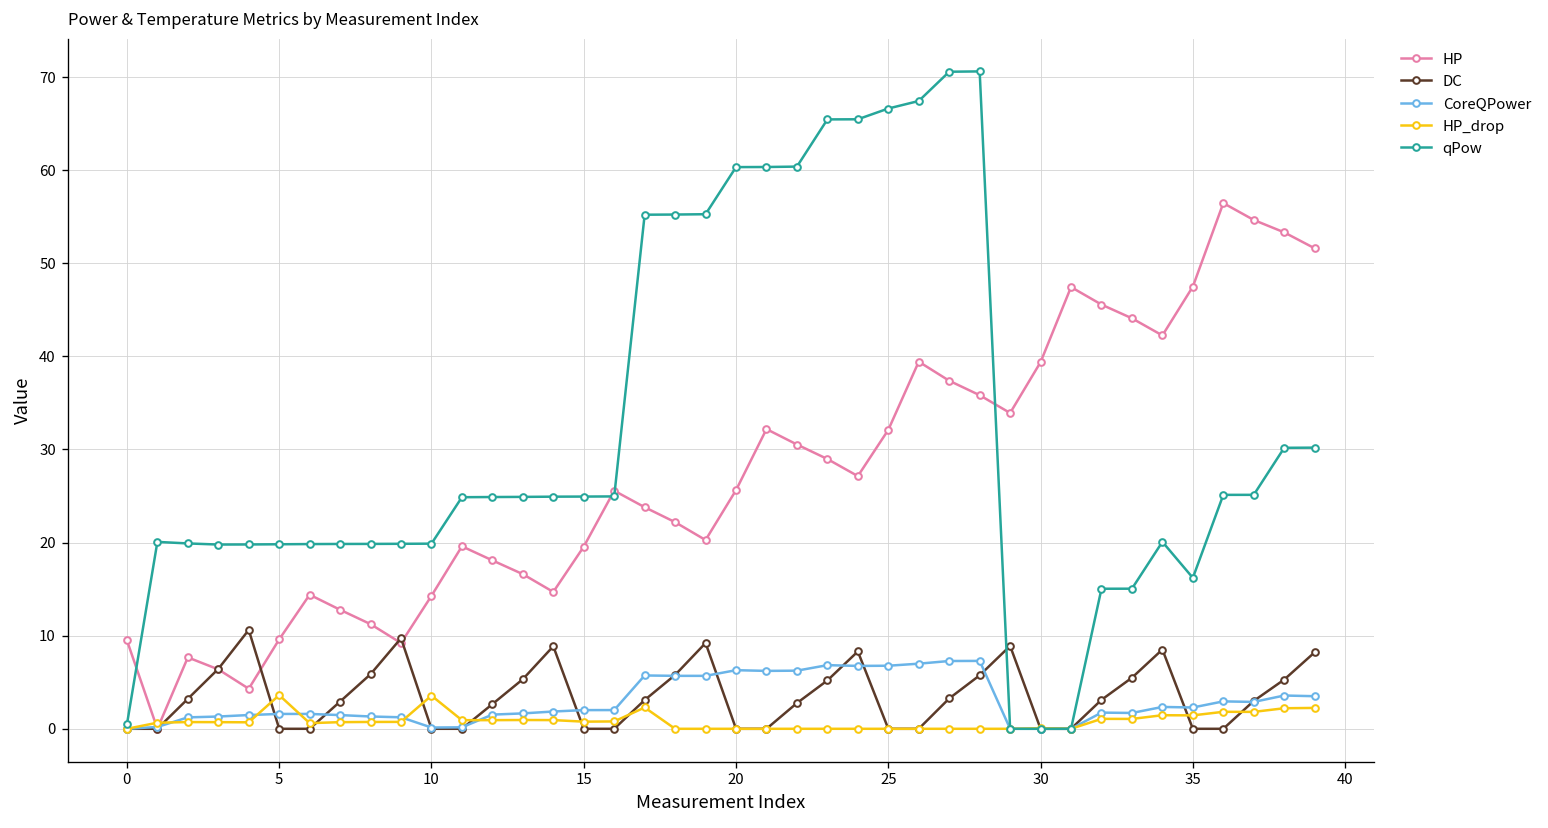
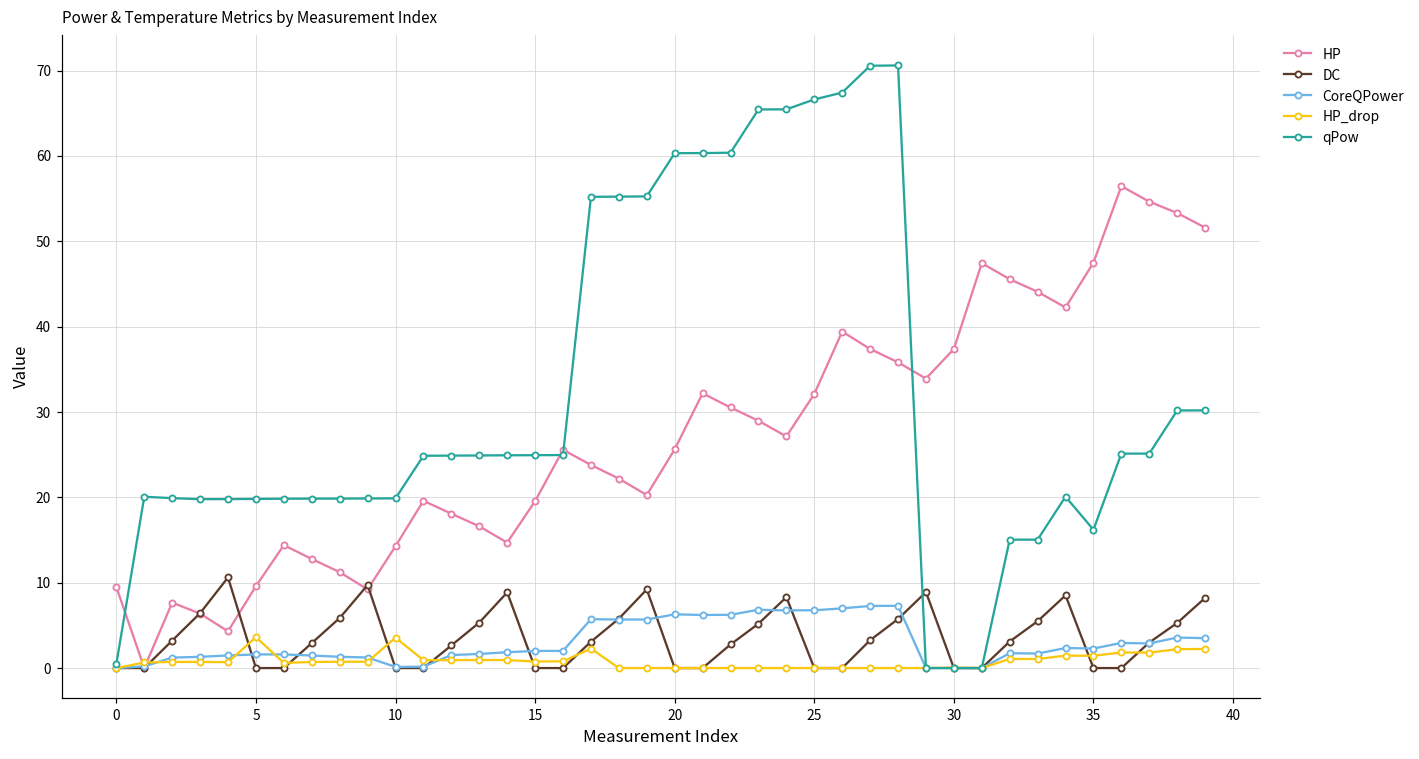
HP, 30: 39 -> 37
